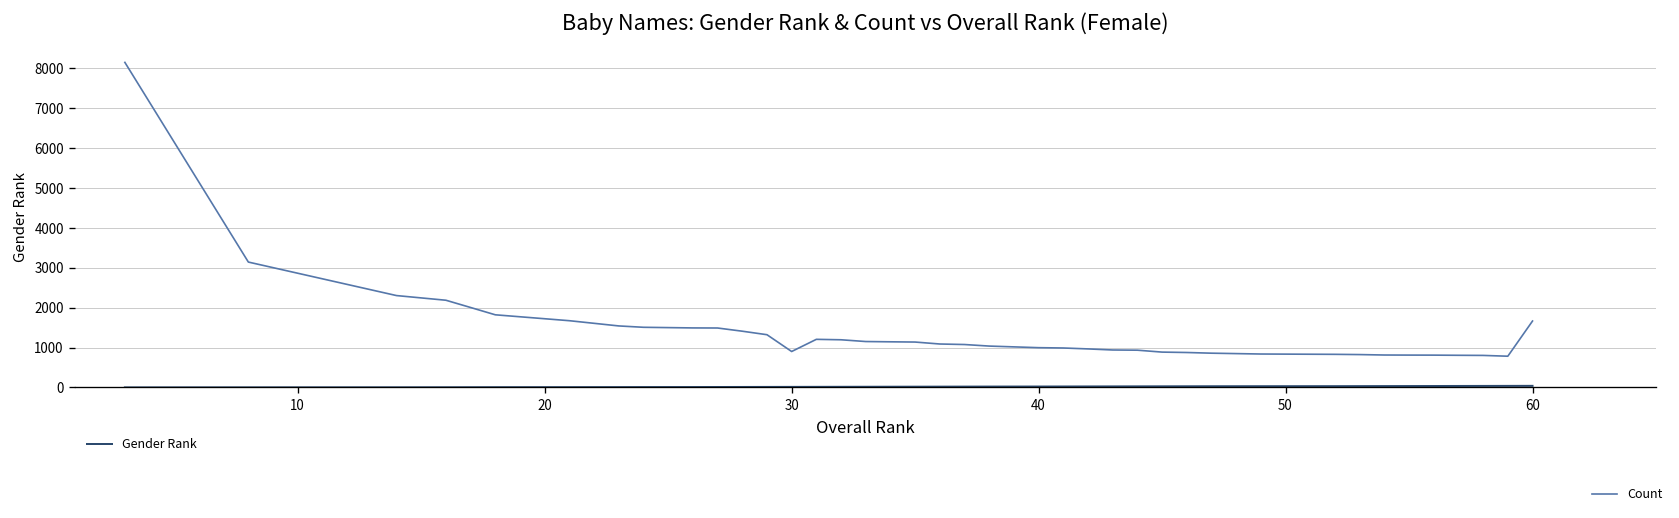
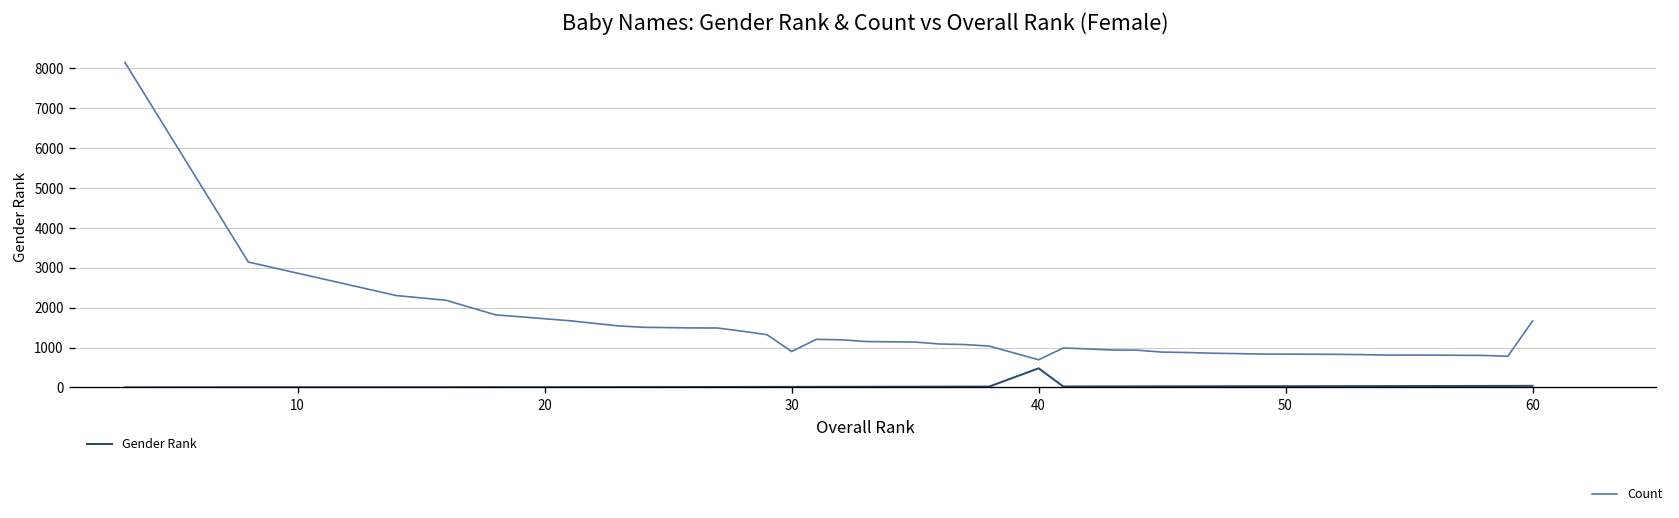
Gender Rank, 40: 0 -> 500
Count, 40: 1000 -> 700
